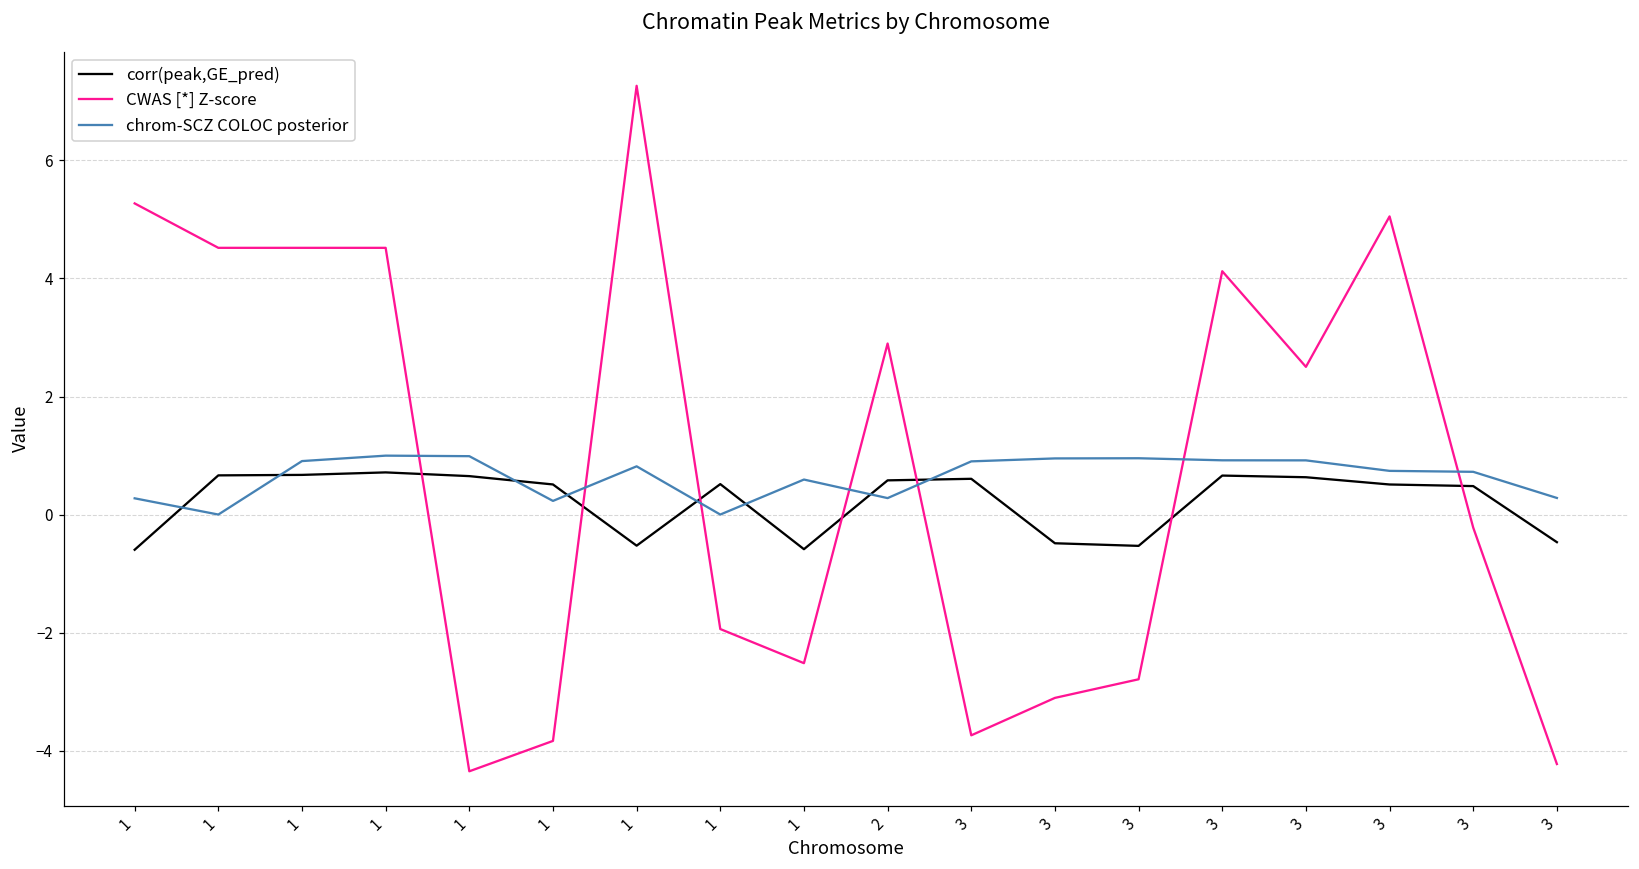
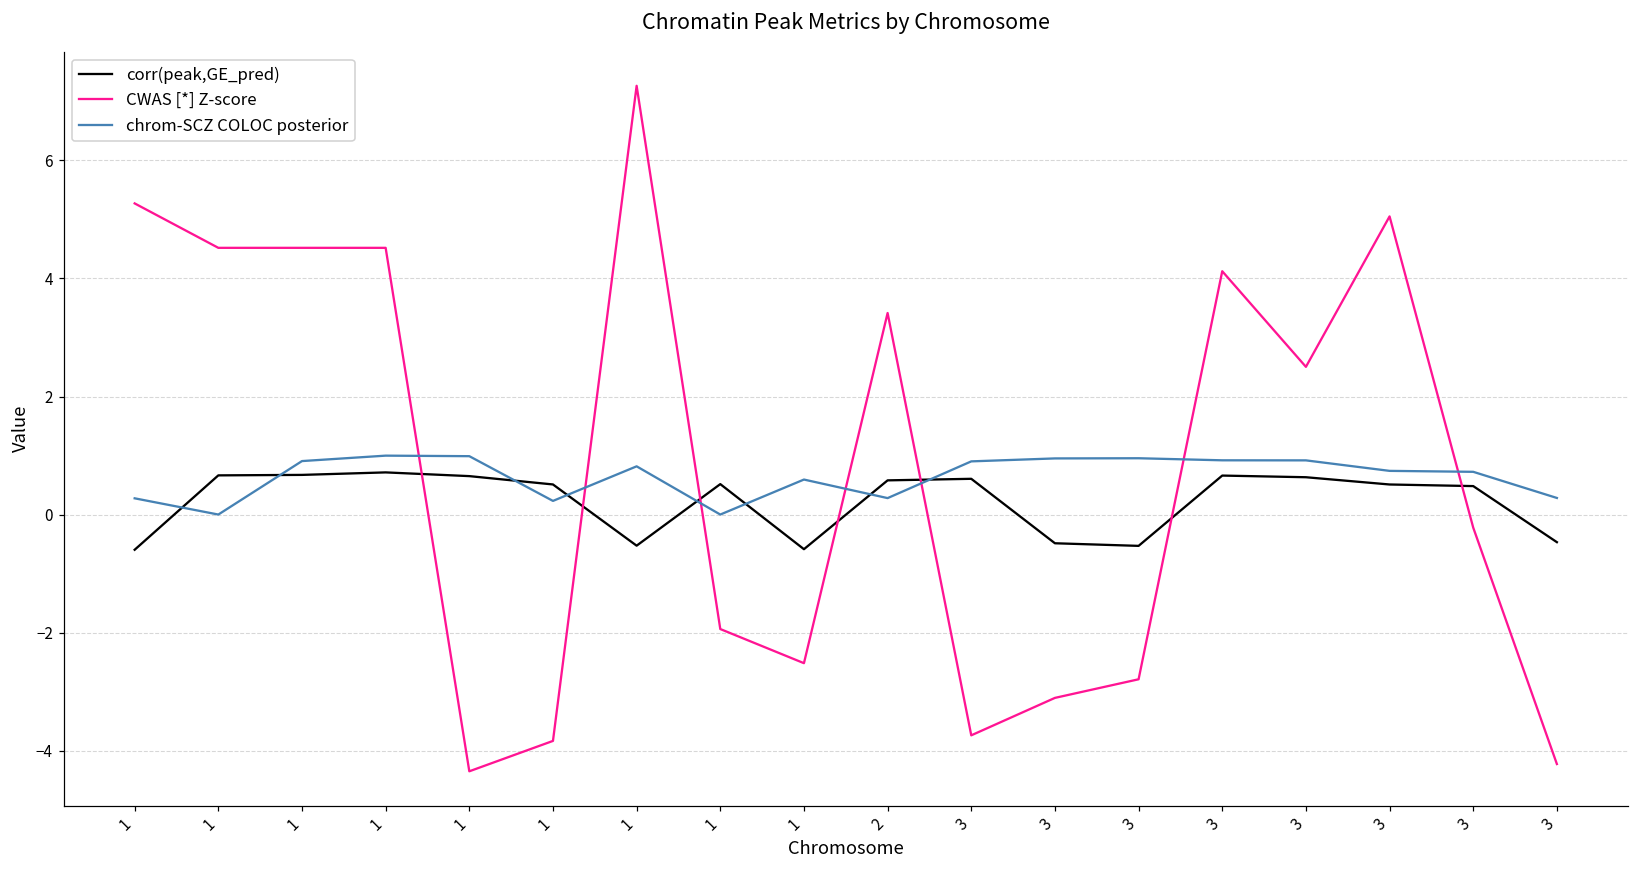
CWAS [*] Z-score, 2: 2.9 -> 3.4
